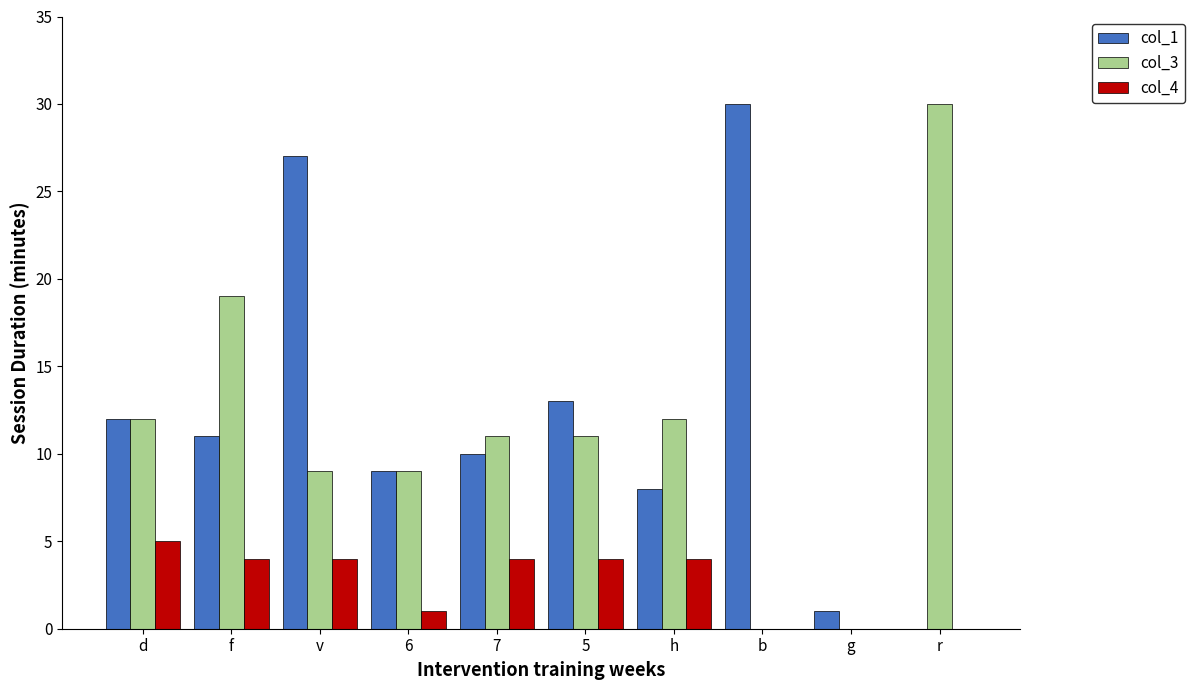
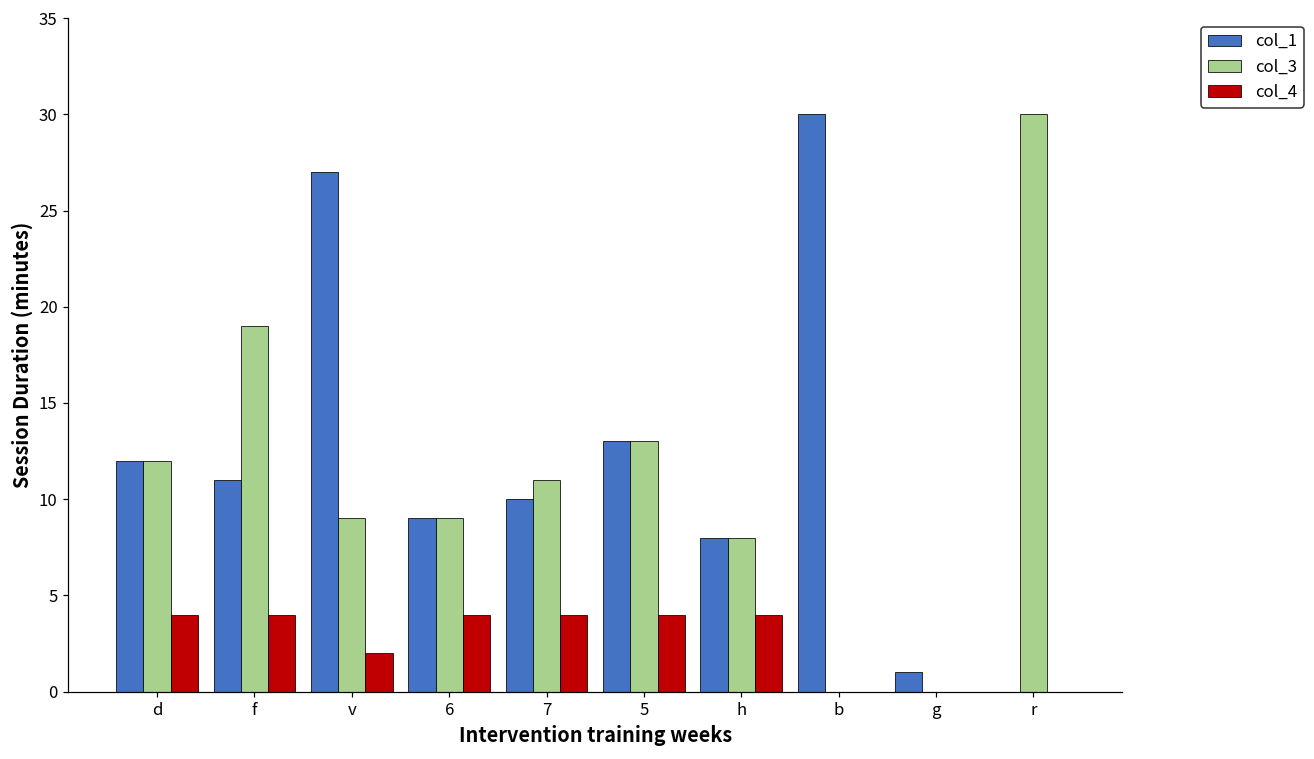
col_4, d: 5 -> 4
col_4, v: 4 -> 2
col_4, 6: 1 -> 4
col_3, 5: 11 -> 13
col_3, h: 12 -> 8
